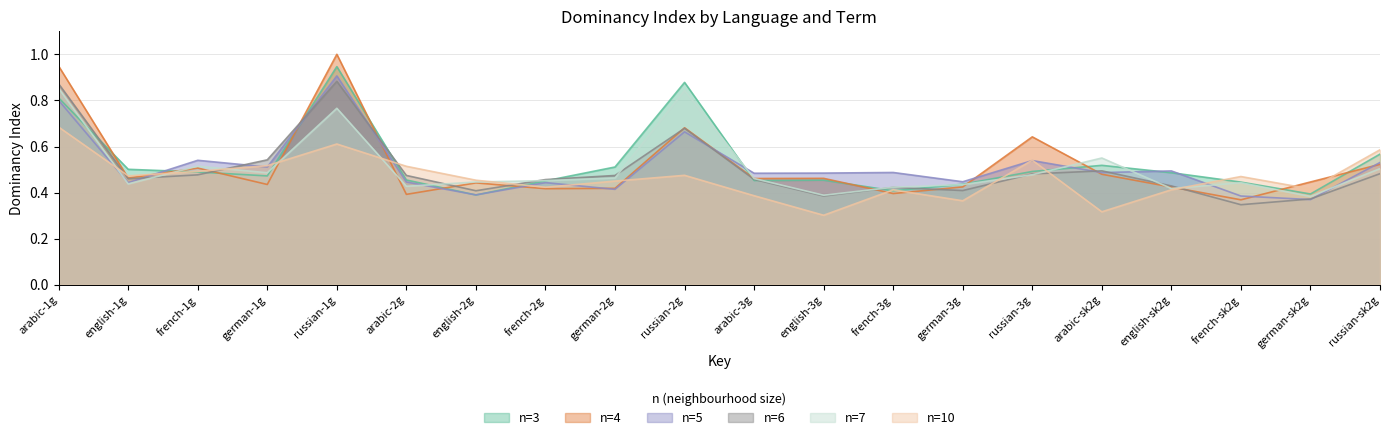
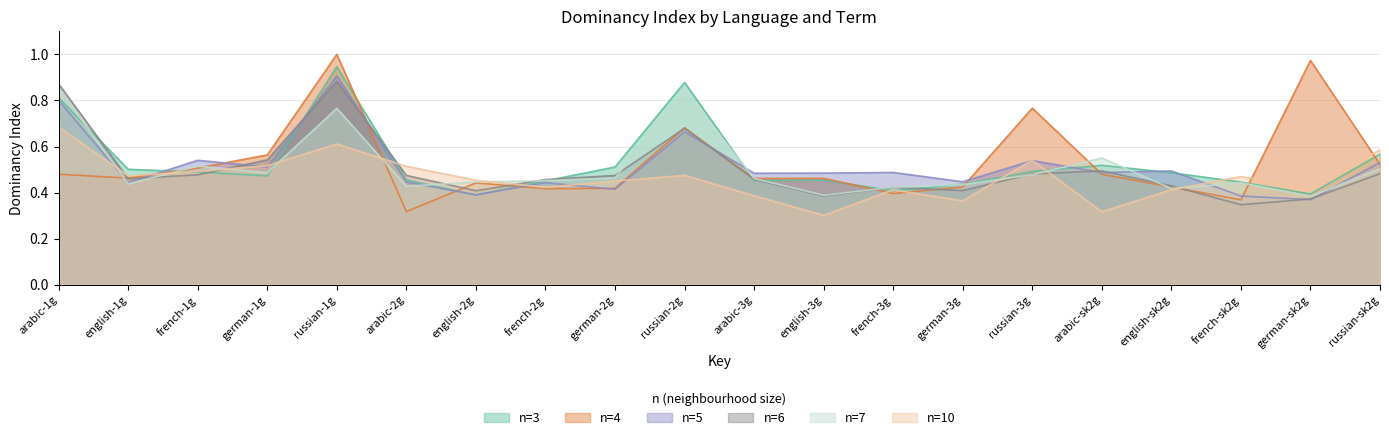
n=4, arabic-1g: 0.95 -> 0.48
n=4, german-1g: 0.44 -> 0.56
n=4, arabic-2g: 0.39 -> 0.32
n=4, russian-3g: 0.64 -> 0.77
n=4, german-sk2g: 0.45 -> 0.97
